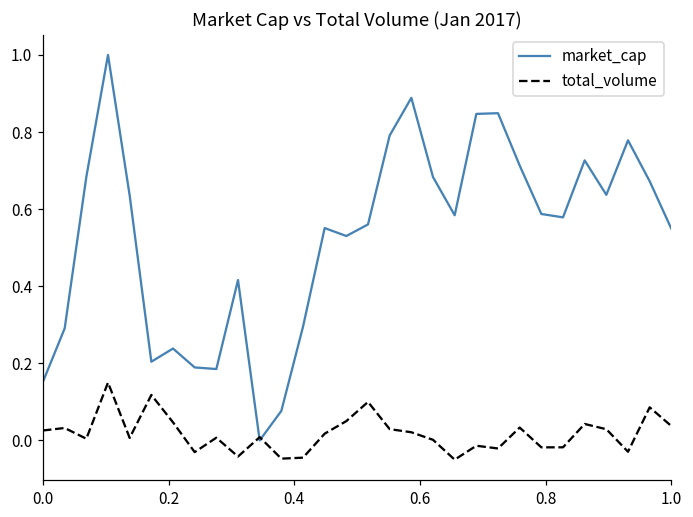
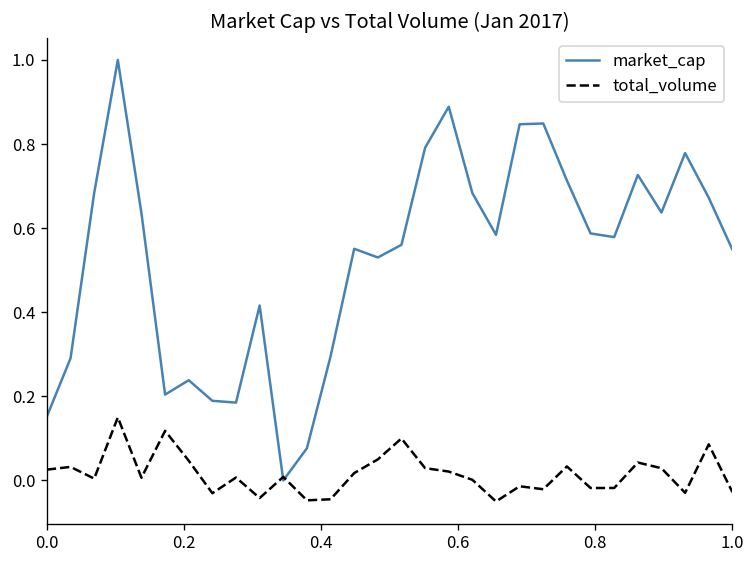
total_volume, 1.0: 0.04 -> -0.03
